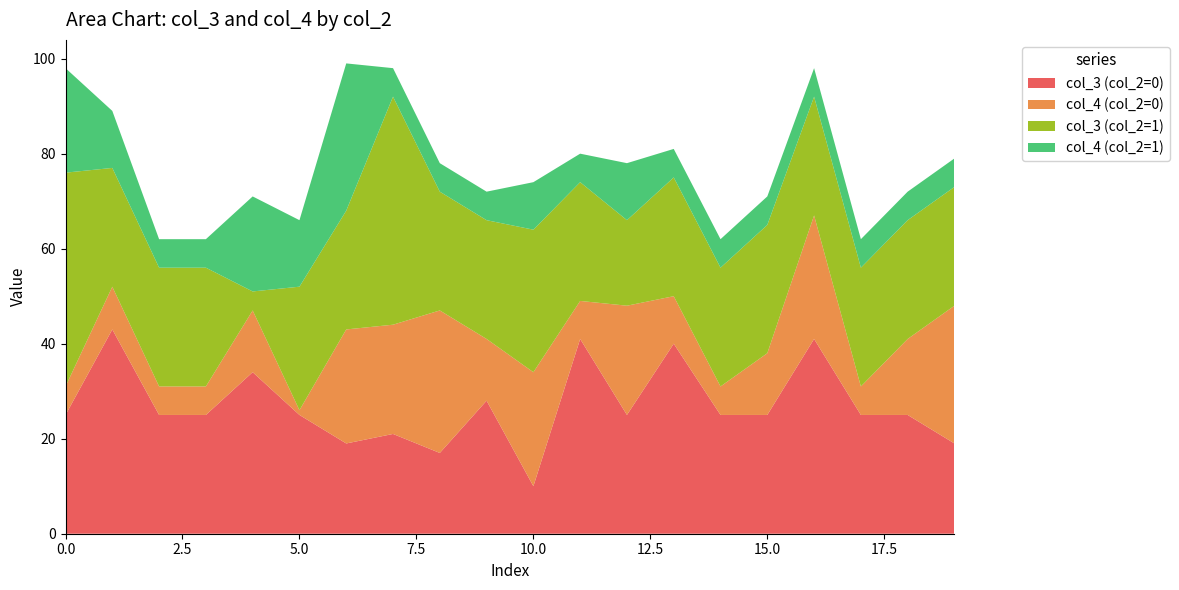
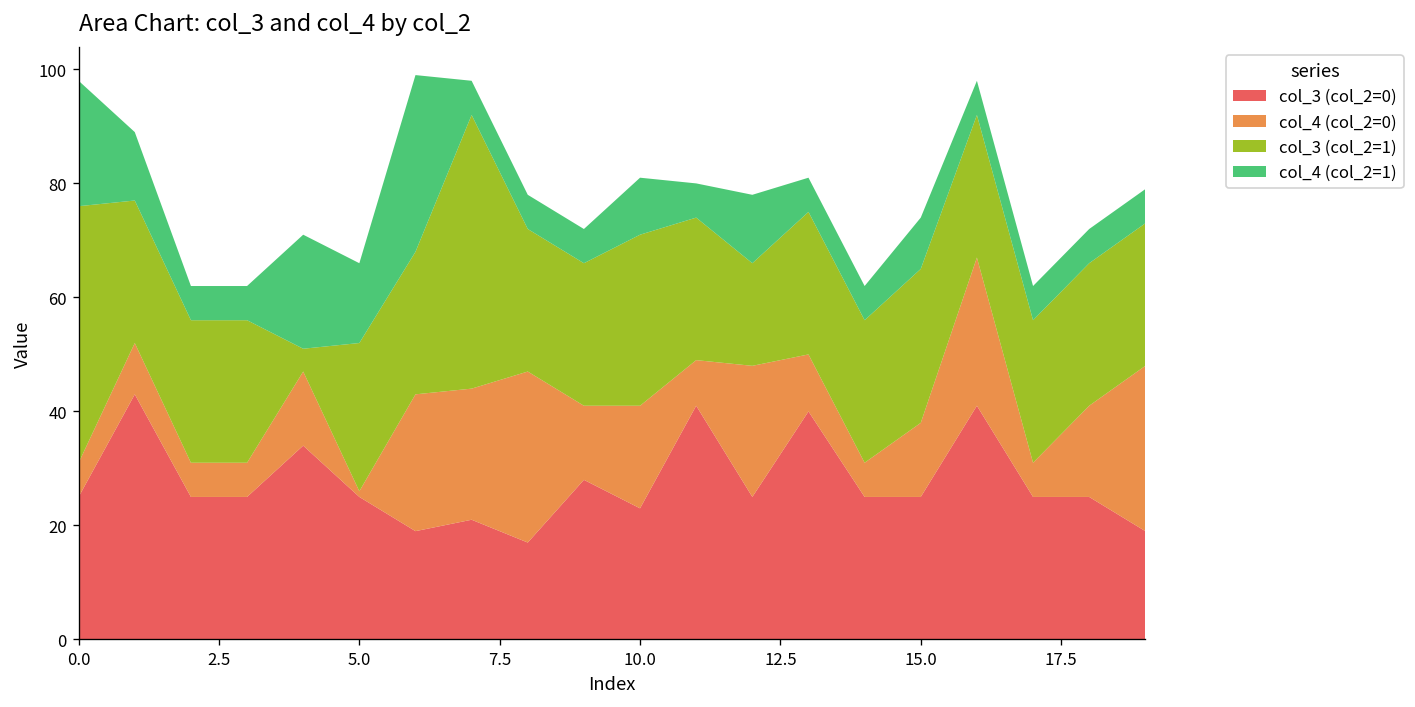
col_3 (col_2=0), 10.0: 10 -> 23
col_4 (col_2=0), 10.0: 24 -> 18
col_4 (col_2=1), 15.0: 6 -> 9
